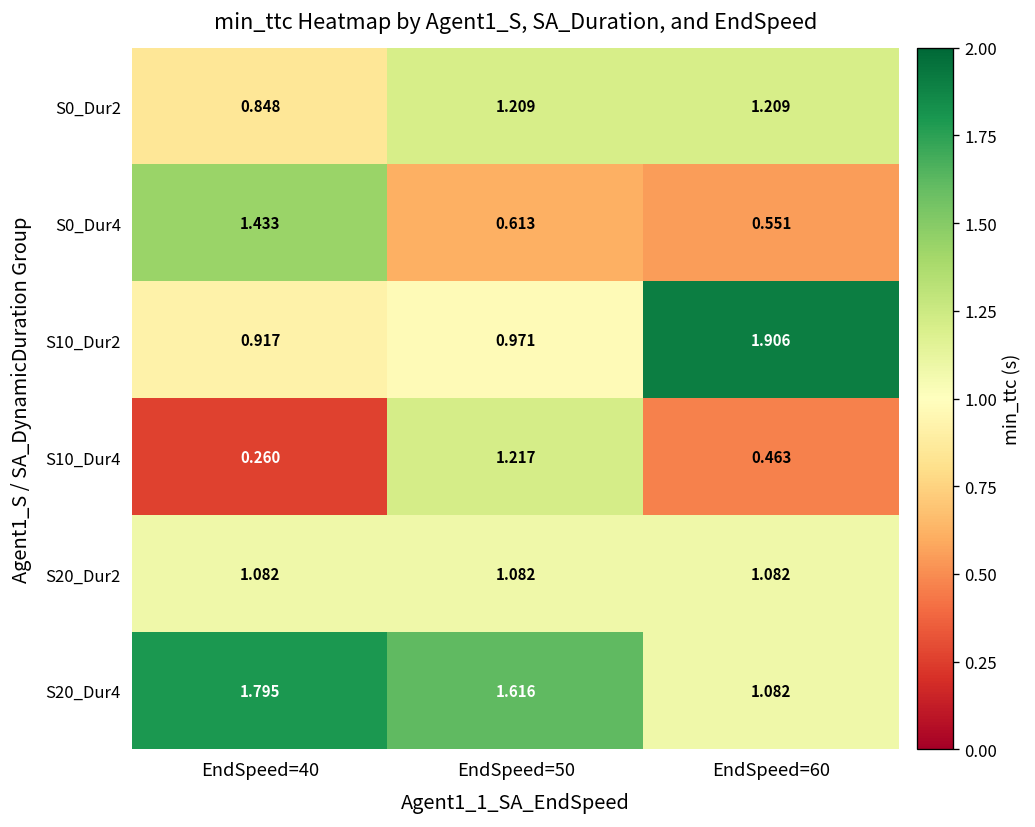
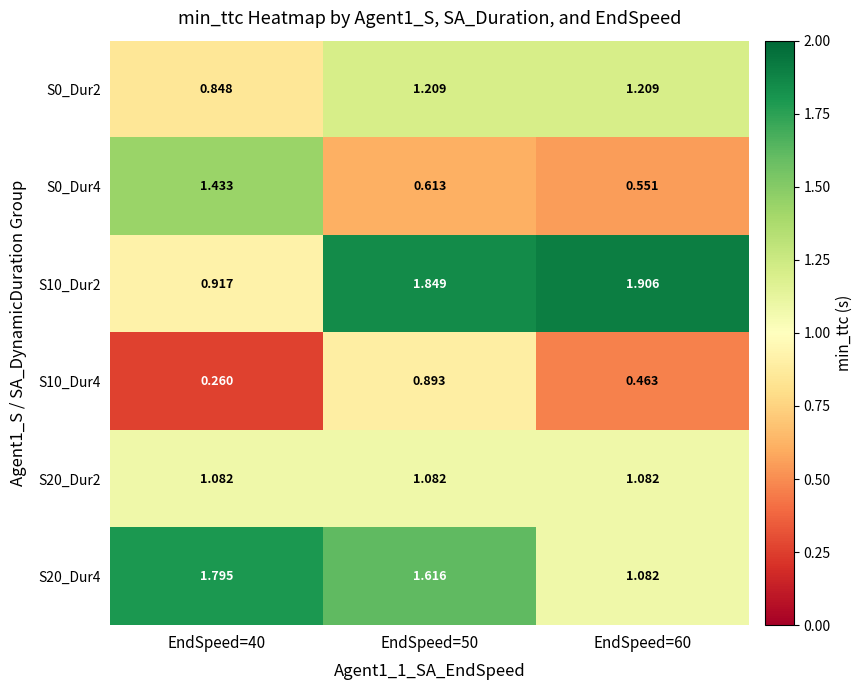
S10_Dur2, EndSpeed=50: 0.971 -> 1.849
S10_Dur4, EndSpeed=50: 1.217 -> 0.893
